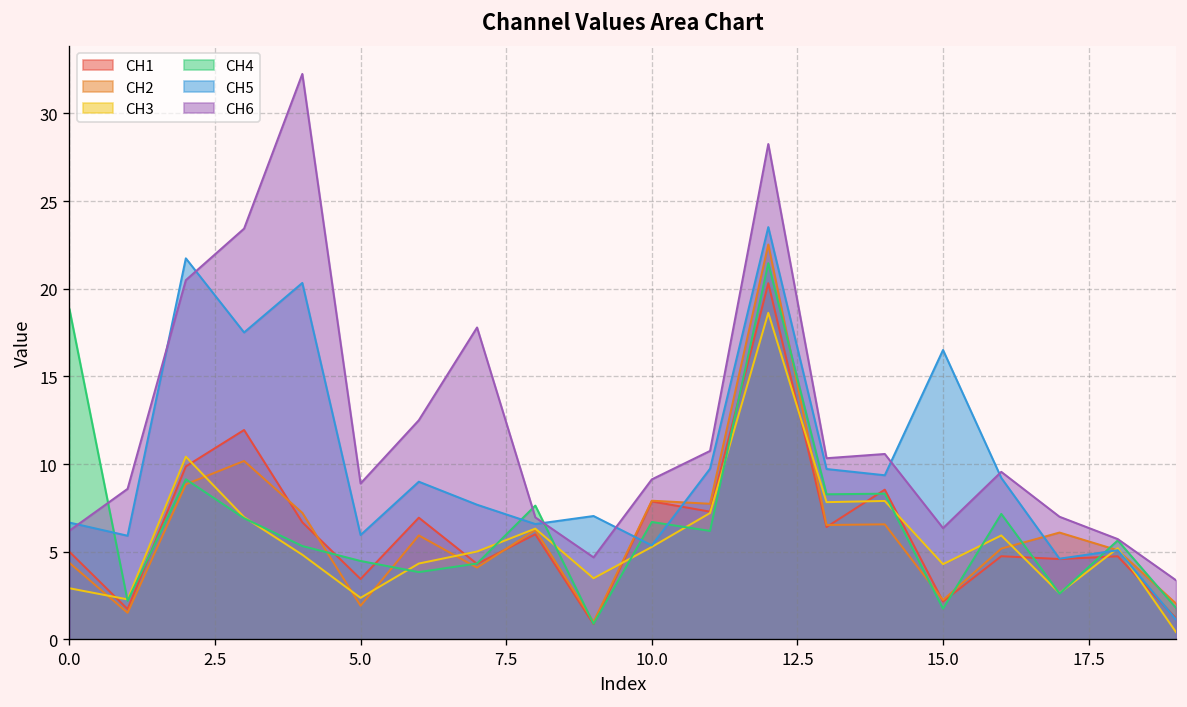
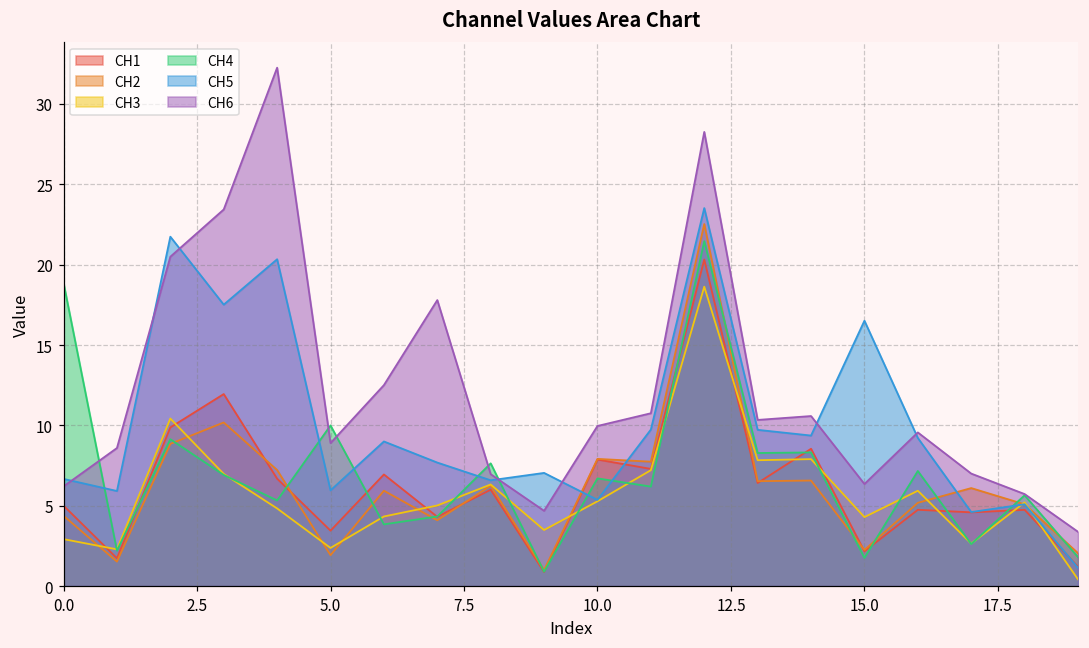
CH4, 5.0: 4.5 -> 10.0
CH6, 10.0: 9.1 -> 10.0
